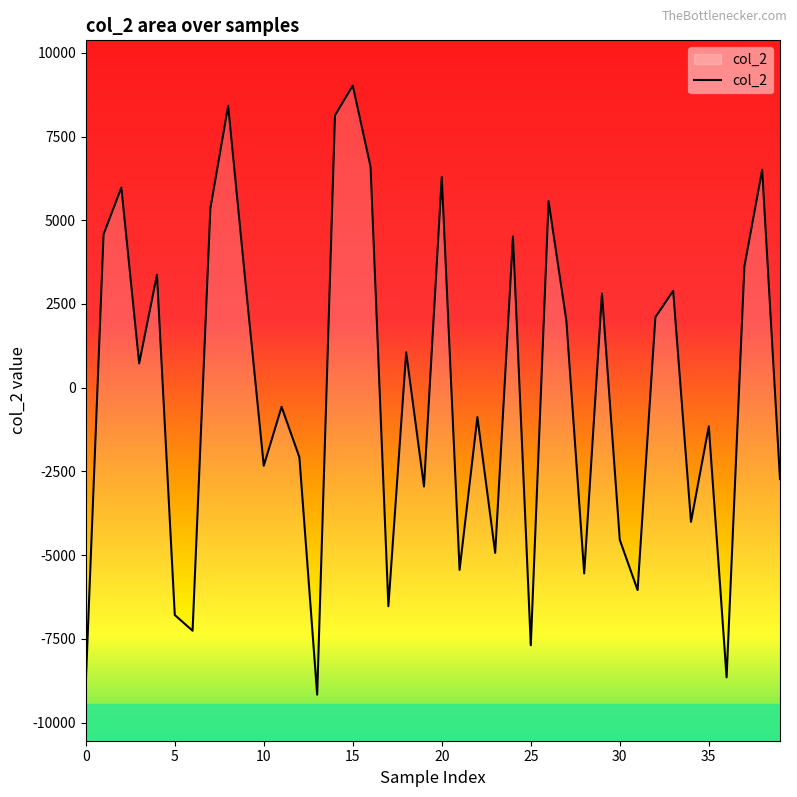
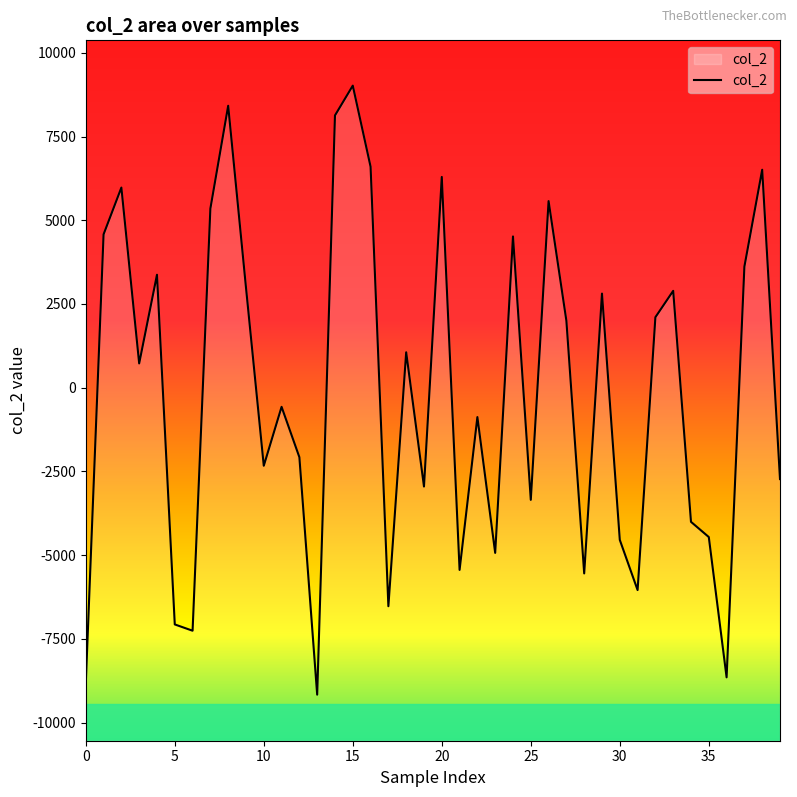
5: -6800 -> -7100
25: -7700 -> -3400
35: -1200 -> -4500
